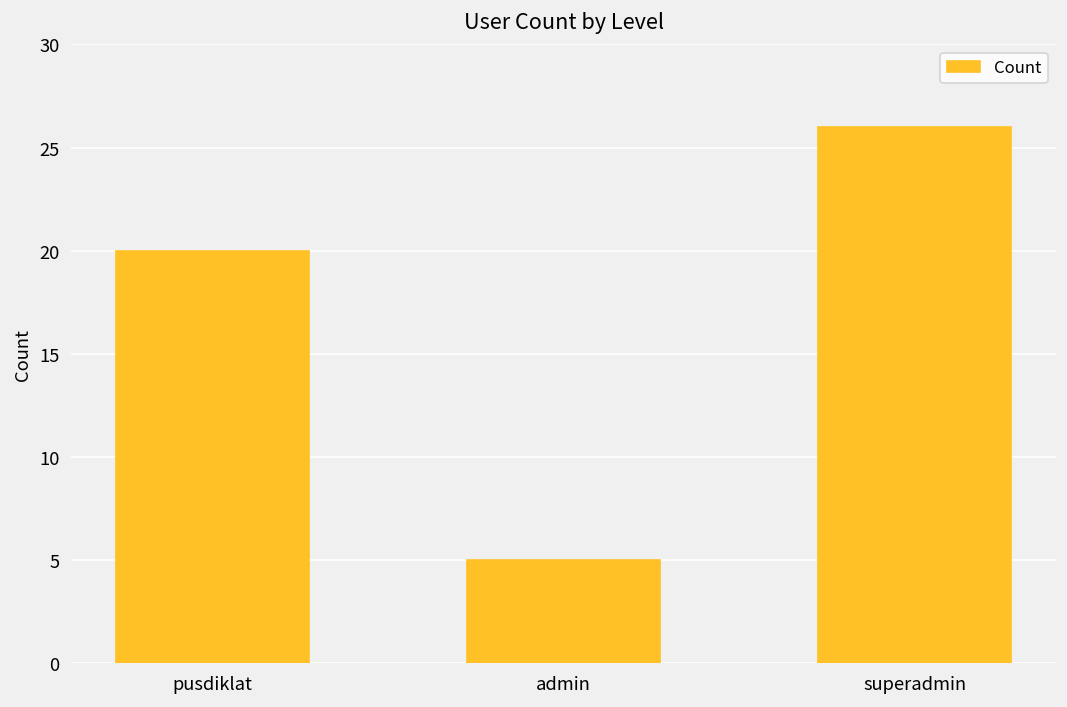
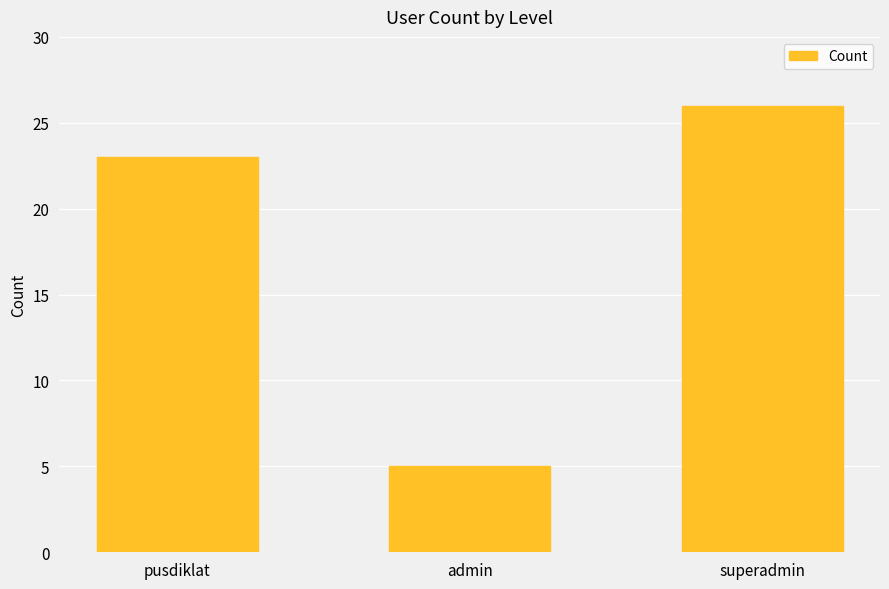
pusdiklat: 20 -> 23
